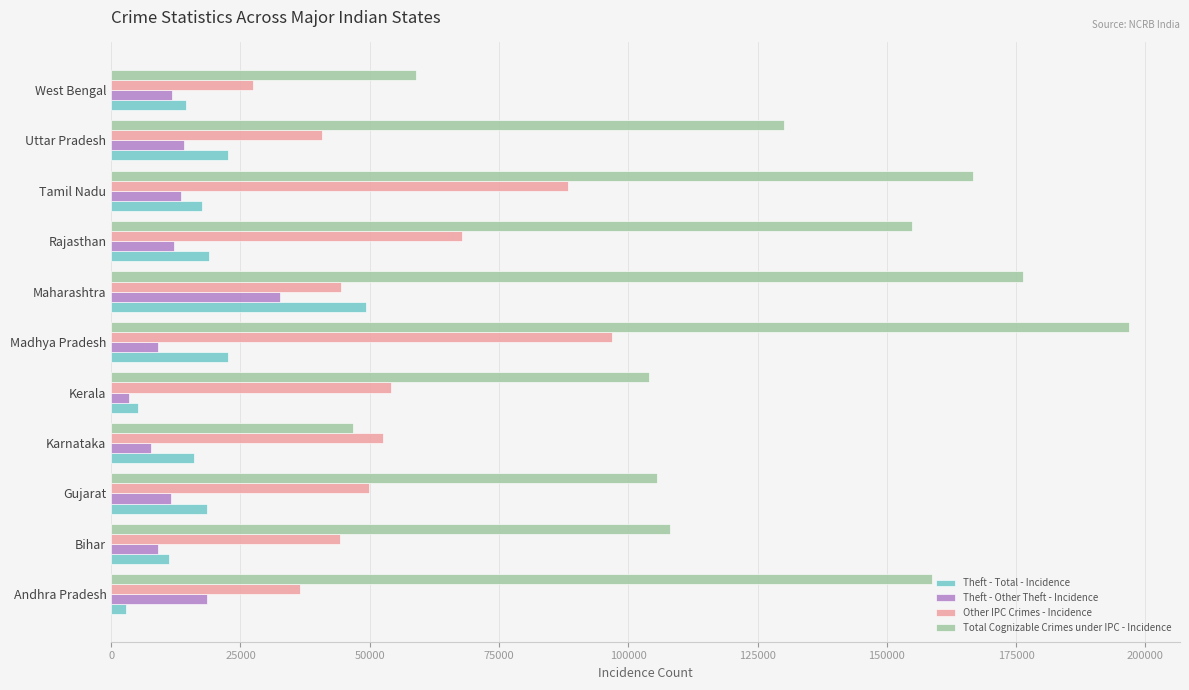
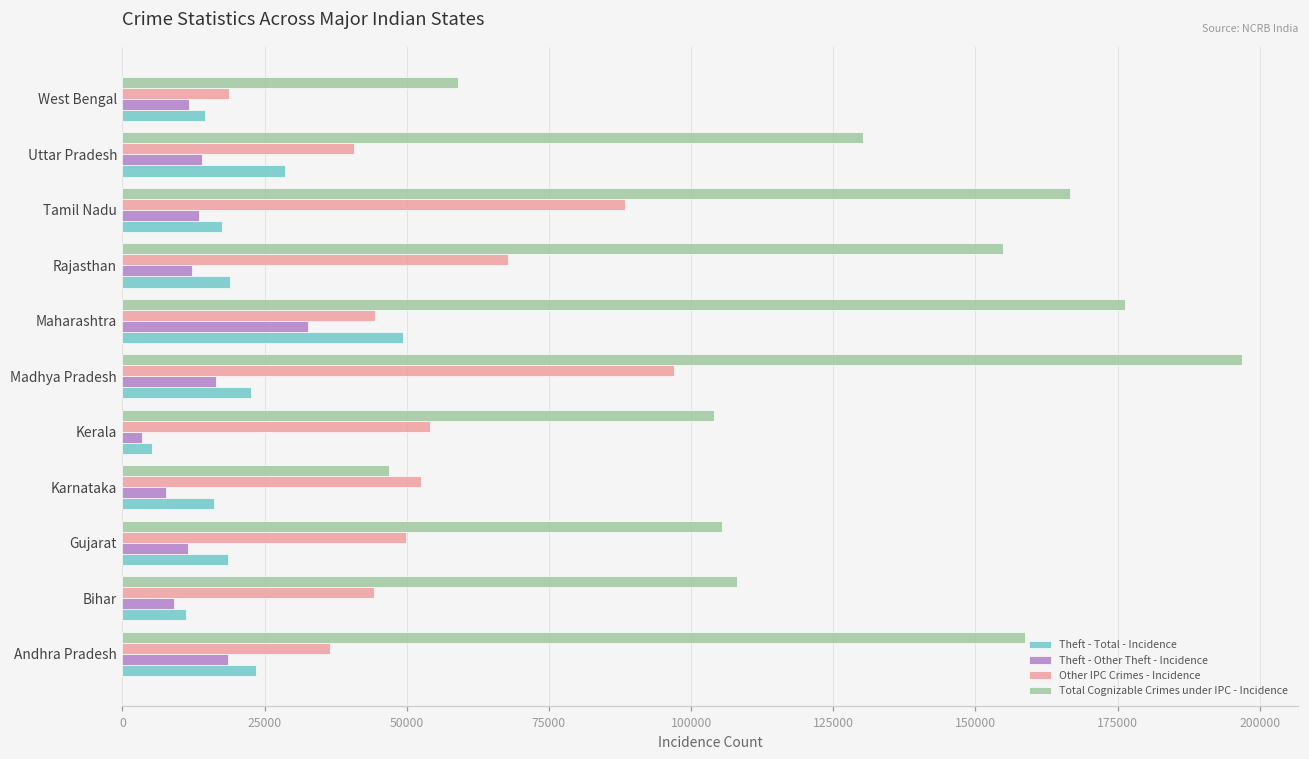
Other IPC Crimes - Incidence, West Bengal: 27000 -> 19000
Theft - Total - Incidence, Uttar Pradesh: 23000 -> 29000
Theft - Other Theft - Incidence, Madhya Pradesh: 9000 -> 16000
Theft - Total - Incidence, Andhra Pradesh: 3000 -> 24000
